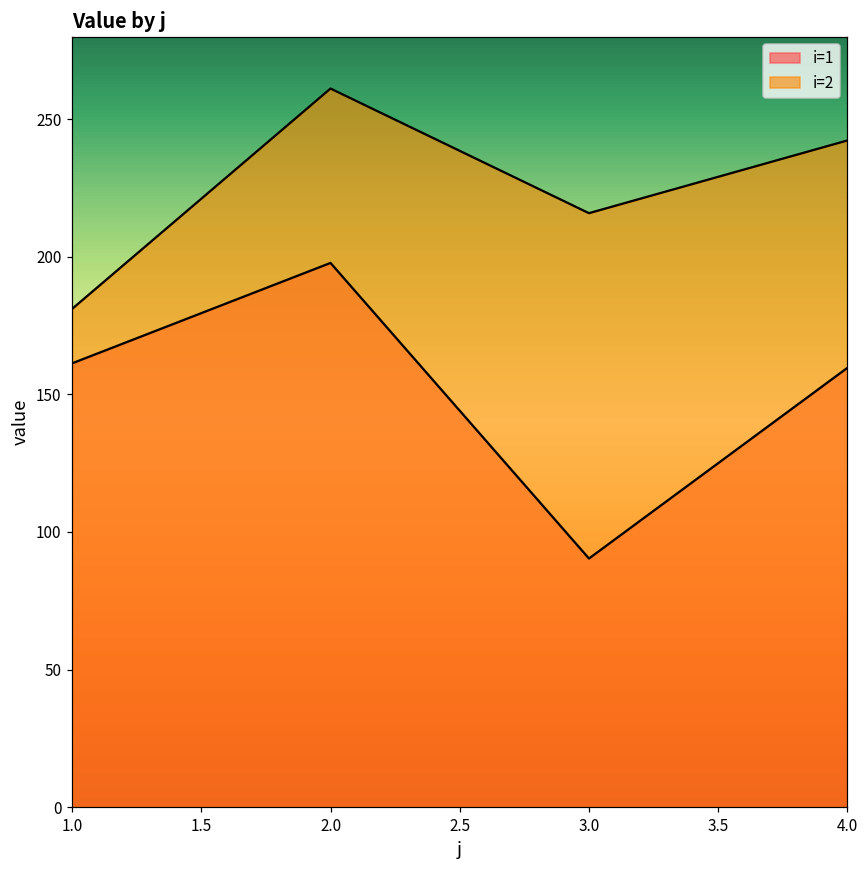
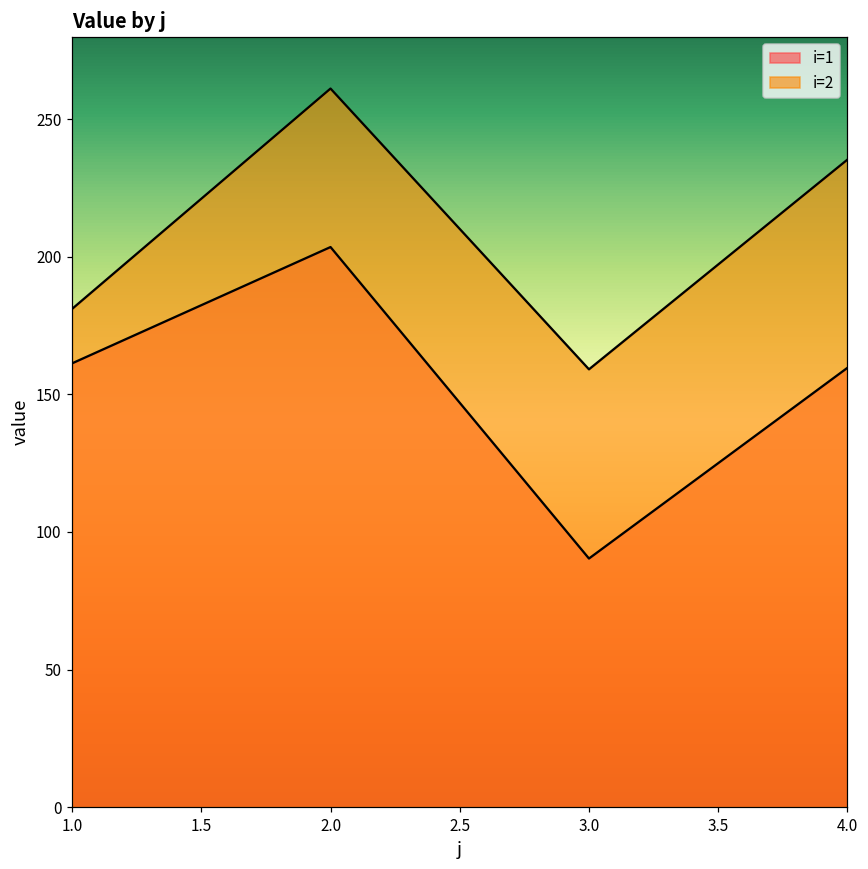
i=1, 2.0: 198 -> 204
i=2, 3.0: 216 -> 159
i=2, 4.0: 242 -> 235
